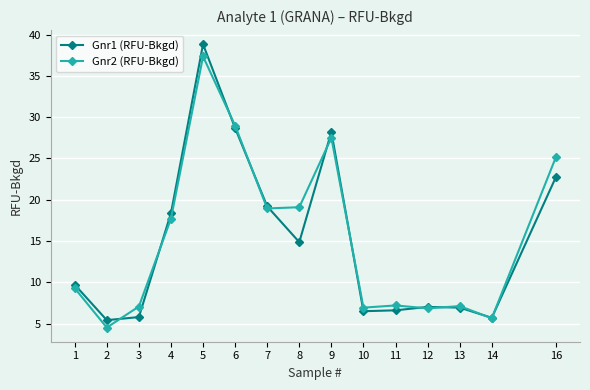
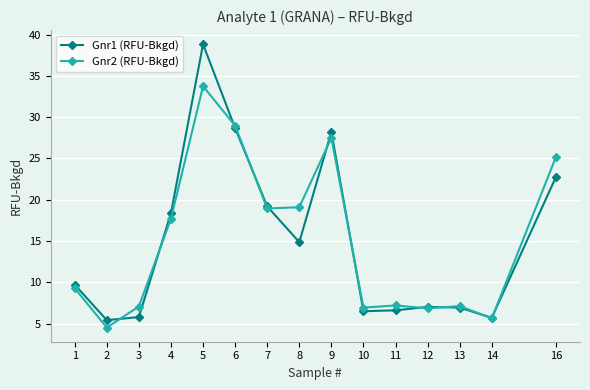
Gnr2 (RFU-Bkgd), 5: 37 -> 34
